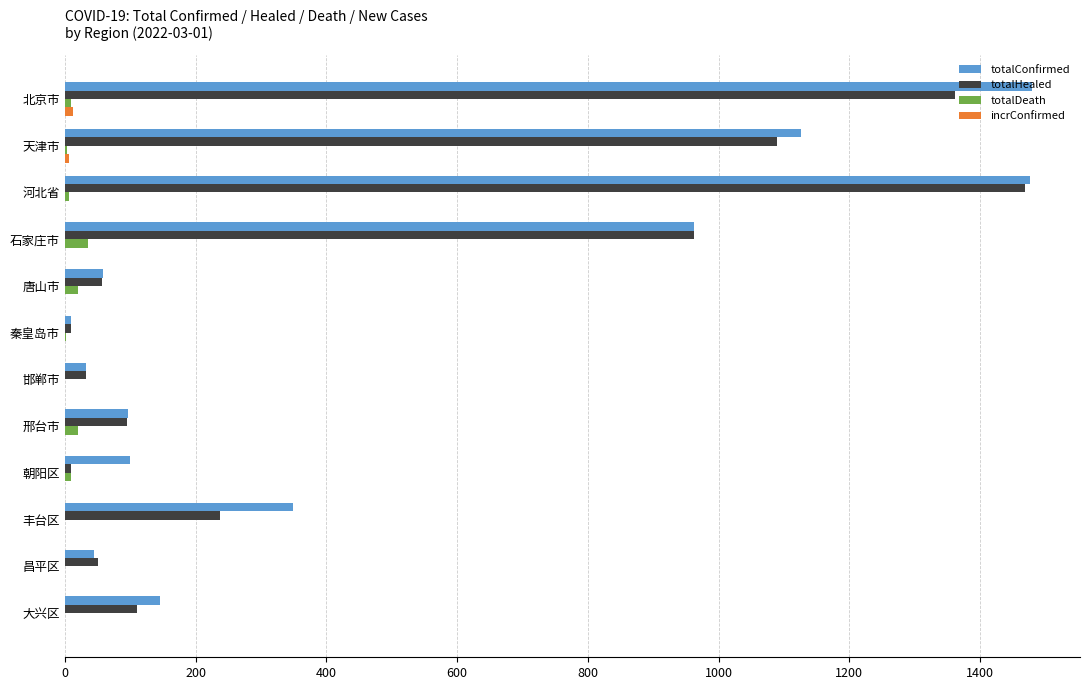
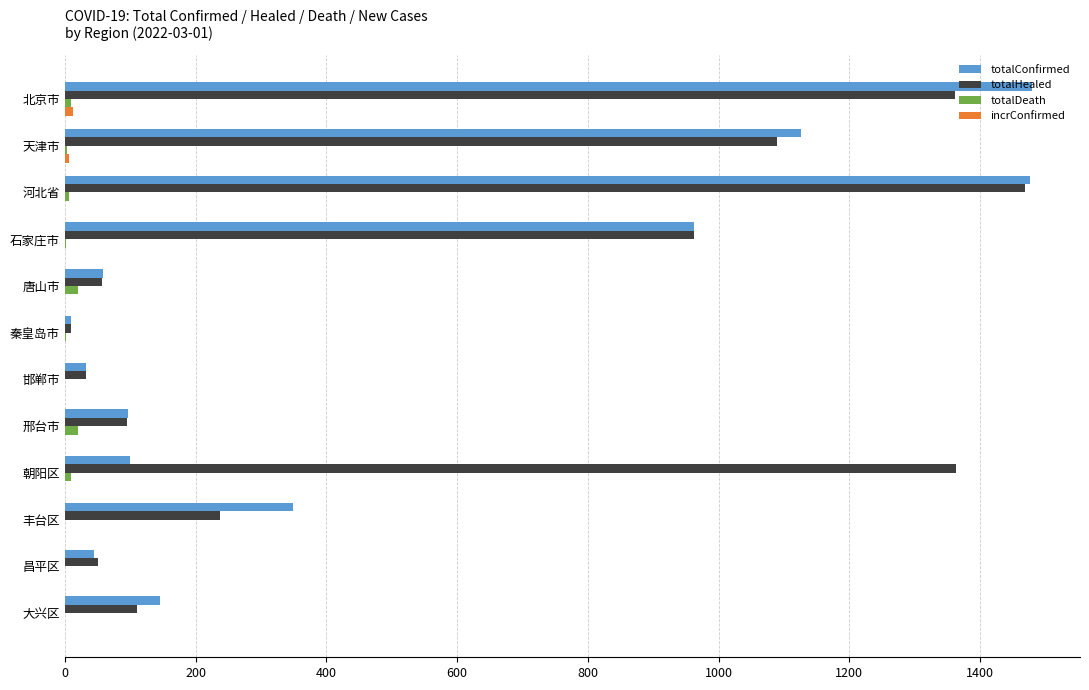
totalDeath, 石家庄市: 40 -> 0
totalHealed, 朝阳区: 10 -> 1360
